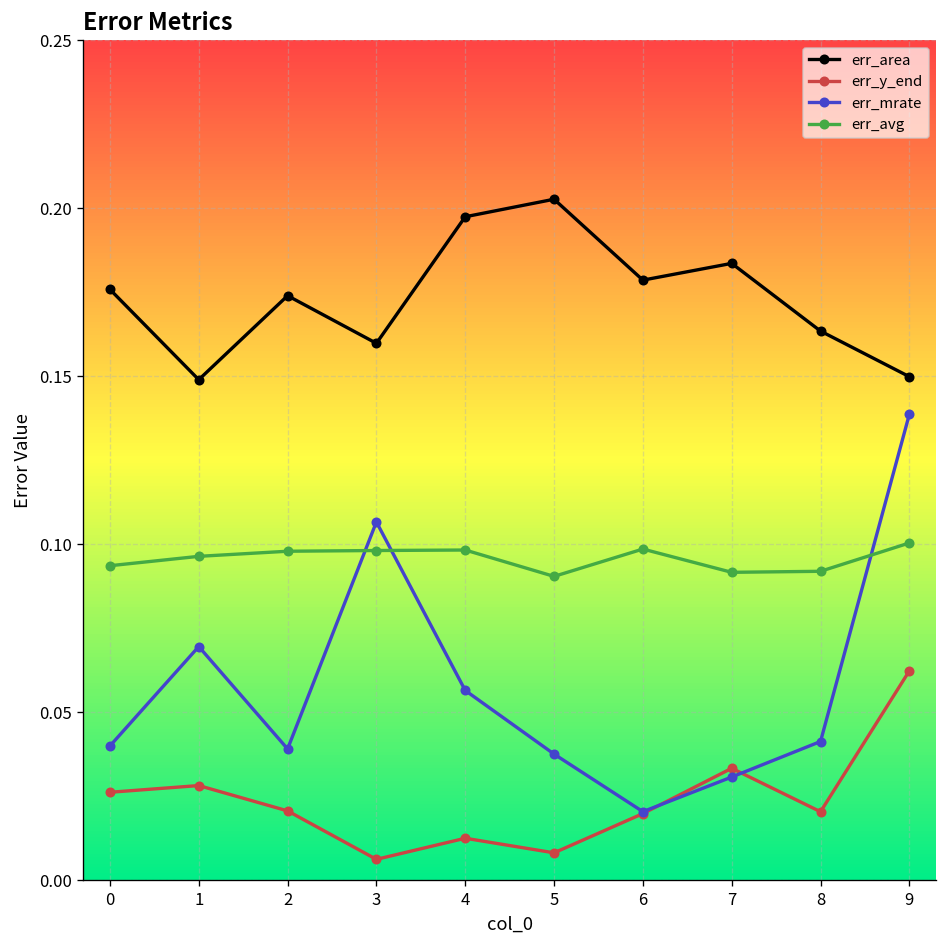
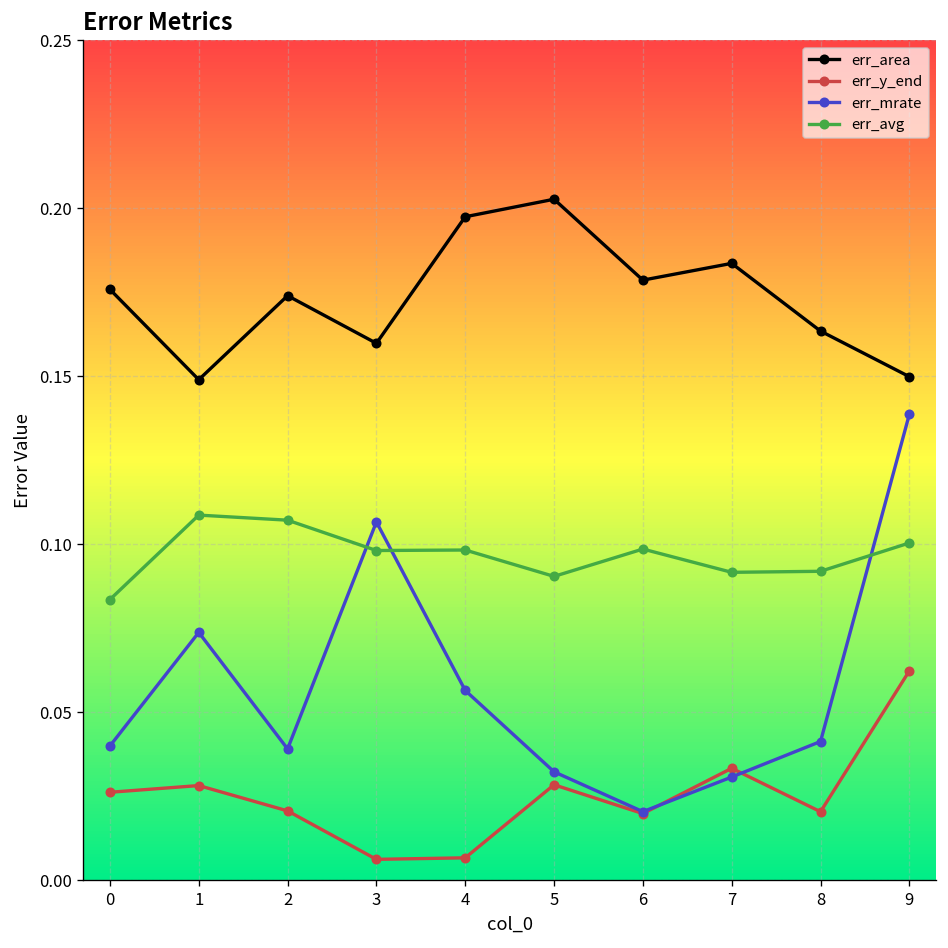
err_avg, 0: 0.094 -> 0.084
err_mrate, 1: 0.070 -> 0.074
err_avg, 1: 0.096 -> 0.109
err_avg, 2: 0.098 -> 0.107
err_y_end, 4: 0.013 -> 0.007
err_y_end, 5: 0.008 -> 0.028
err_mrate, 5: 0.038 -> 0.032
